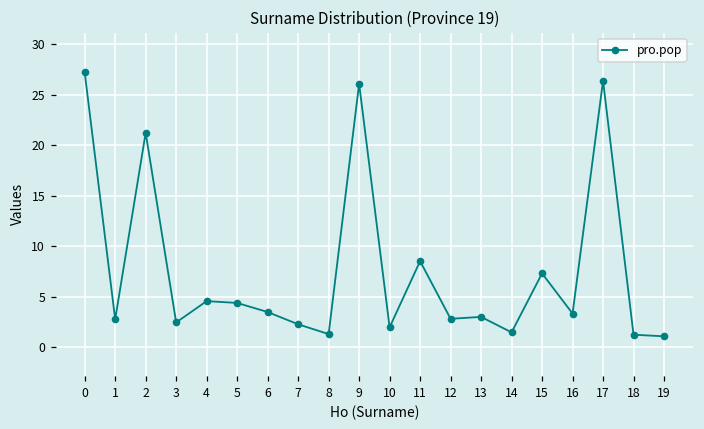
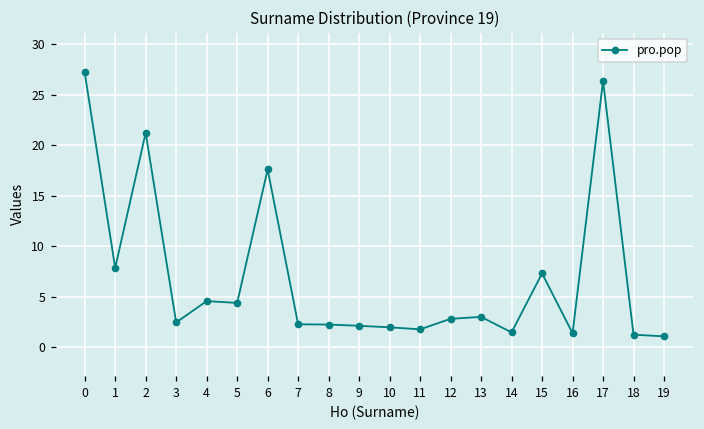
1: 3 -> 8
6: 4 -> 18
8: 1 -> 2
9: 26 -> 2
11: 9 -> 2
16: 3 -> 1
